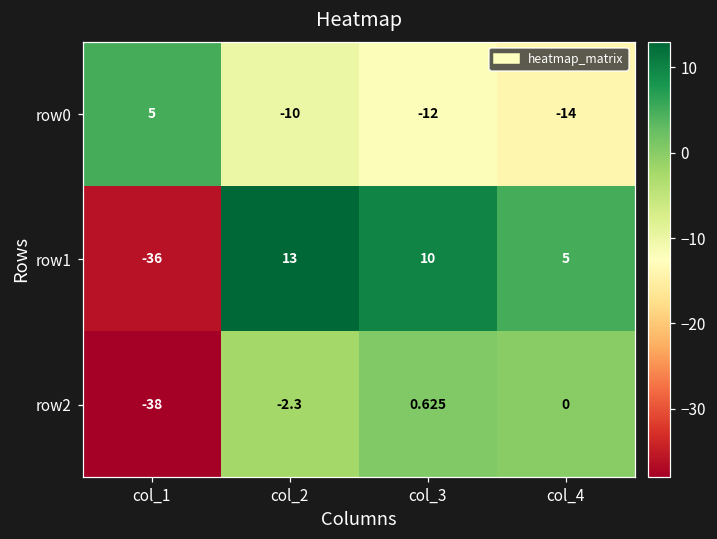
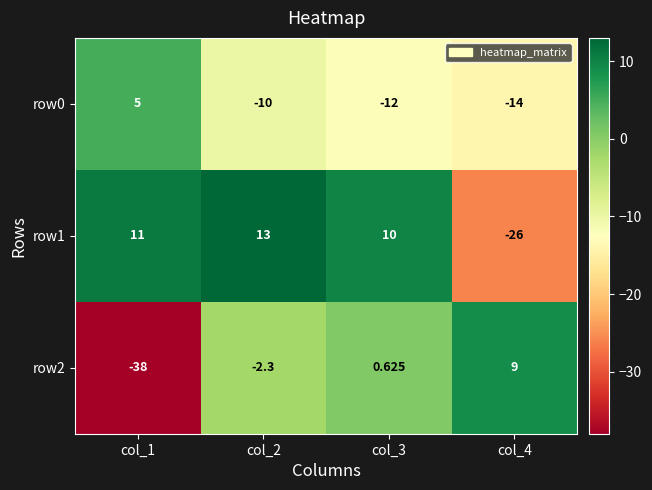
row1, col_1: -36 -> 11
row1, col_4: 5 -> -26
row2, col_4: 0 -> 9
